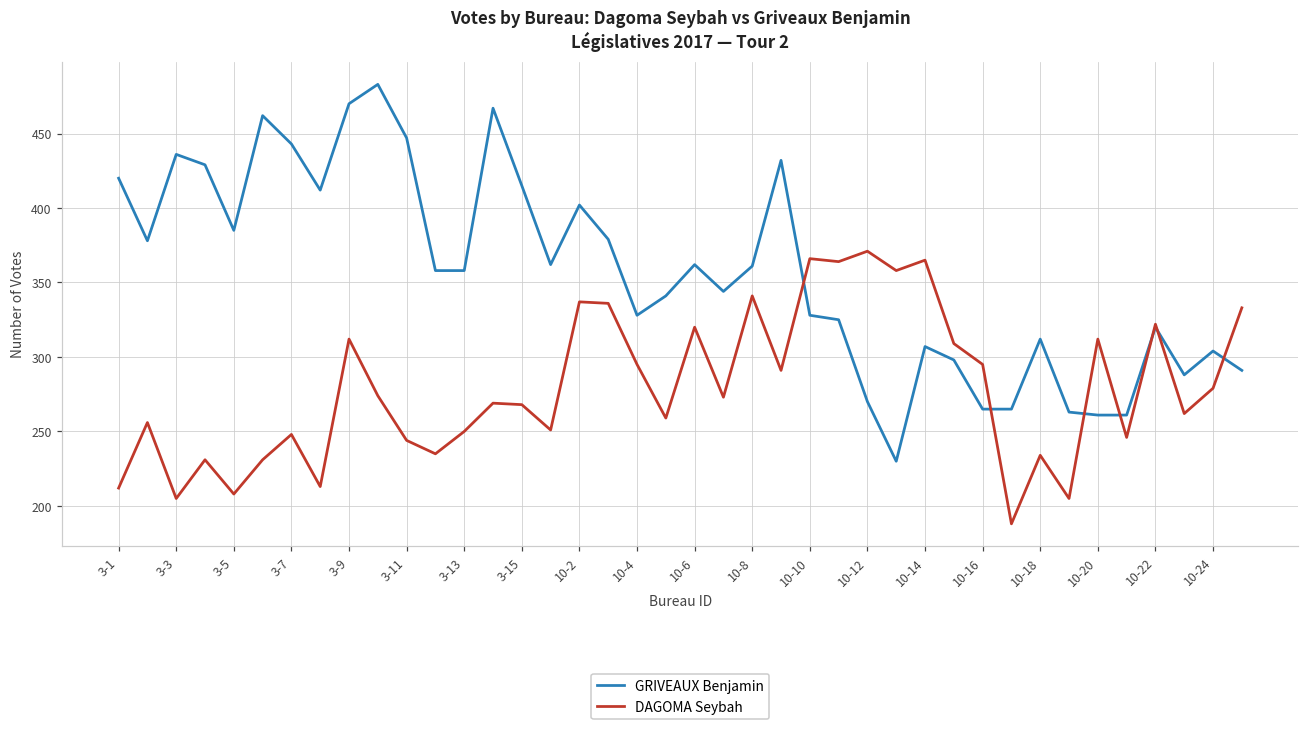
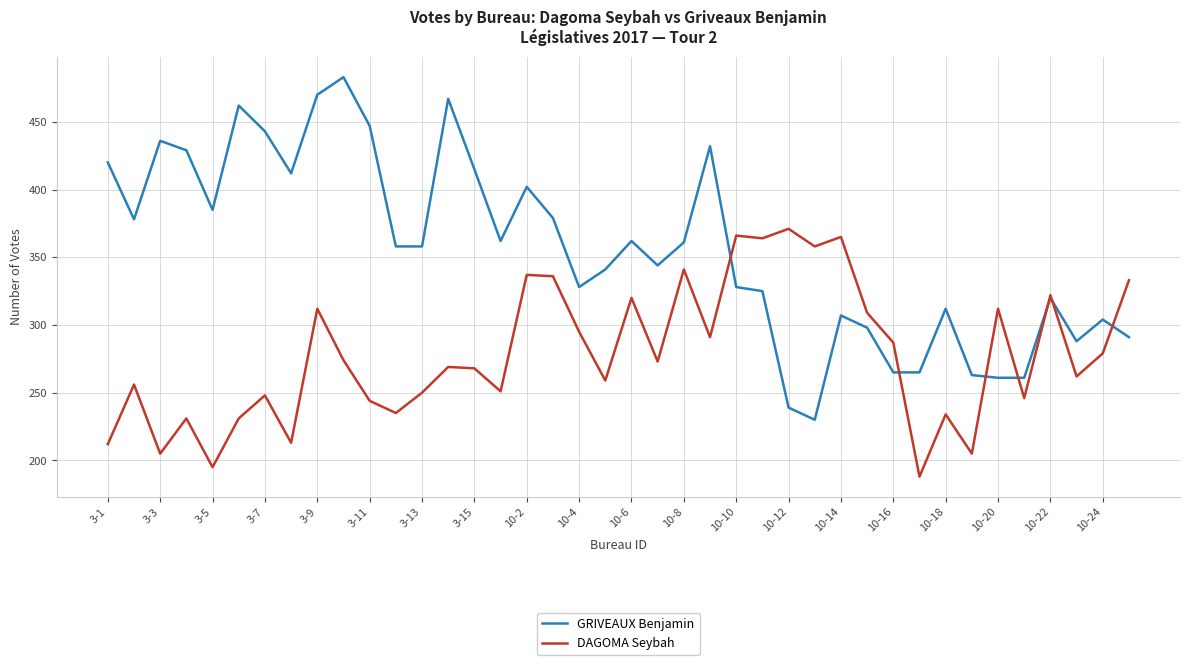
DAGOMA Seybah, 3-5: 208 -> 195
GRIVEAUX Benjamin, 10-12: 270 -> 239
DAGOMA Seybah, 10-16: 295 -> 287
